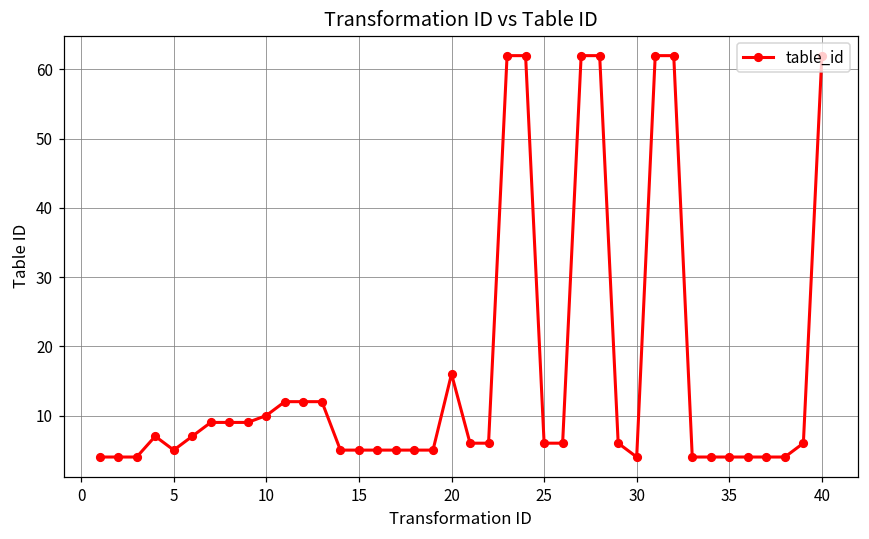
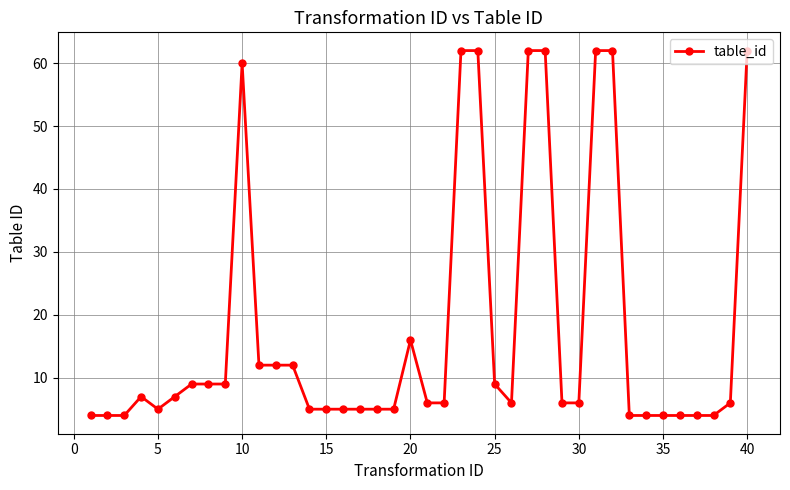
10: 10 -> 60
25: 6 -> 9
30: 4 -> 6
